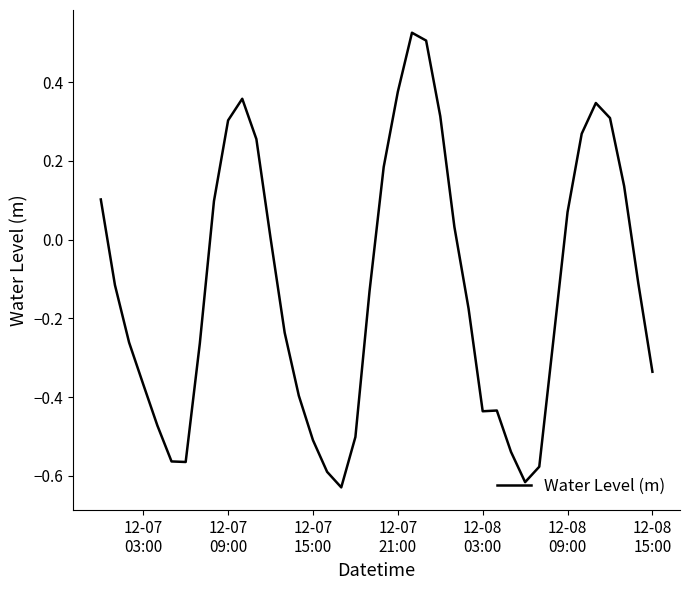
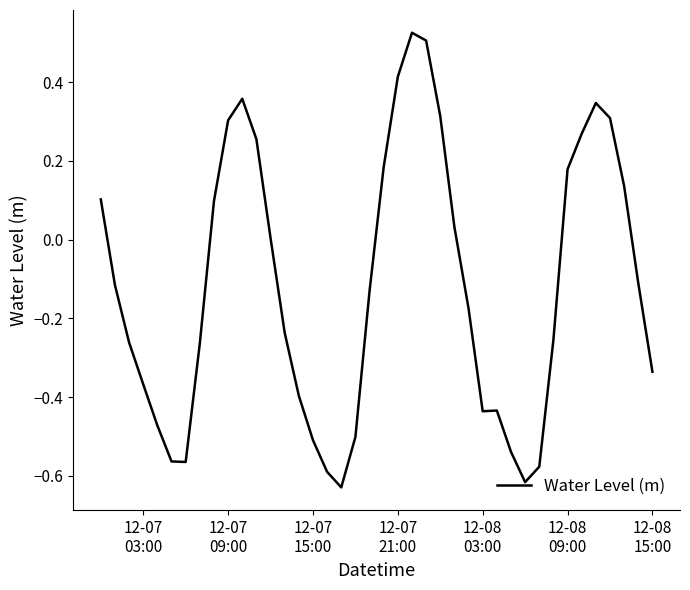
12-07 21:00: 0.38 -> 0.41
12-08 09:00: 0.07 -> 0.18
